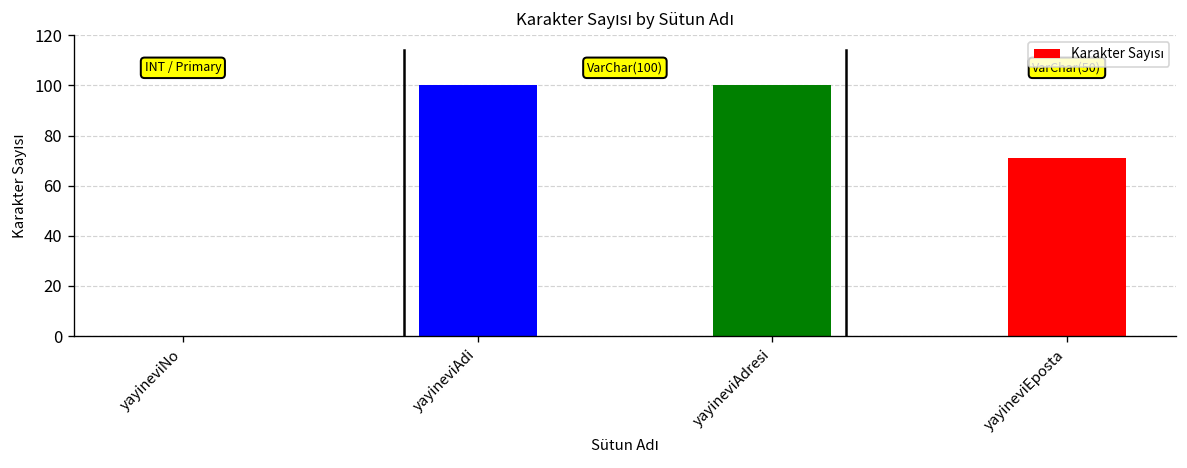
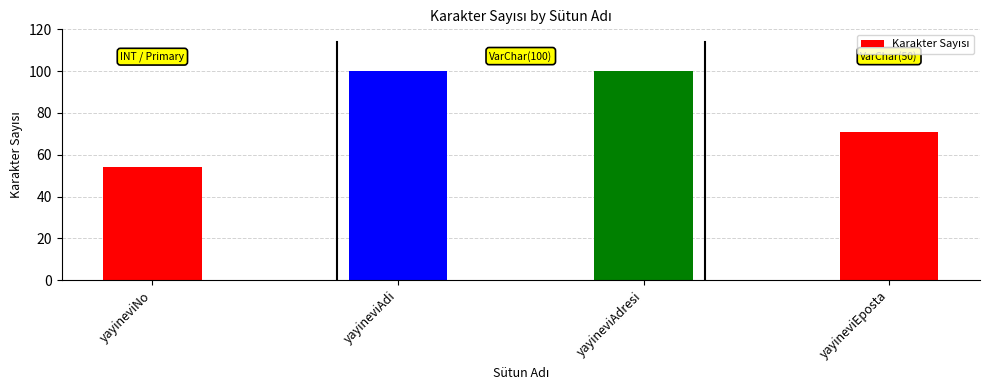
yayineviNo: 0 -> 54
